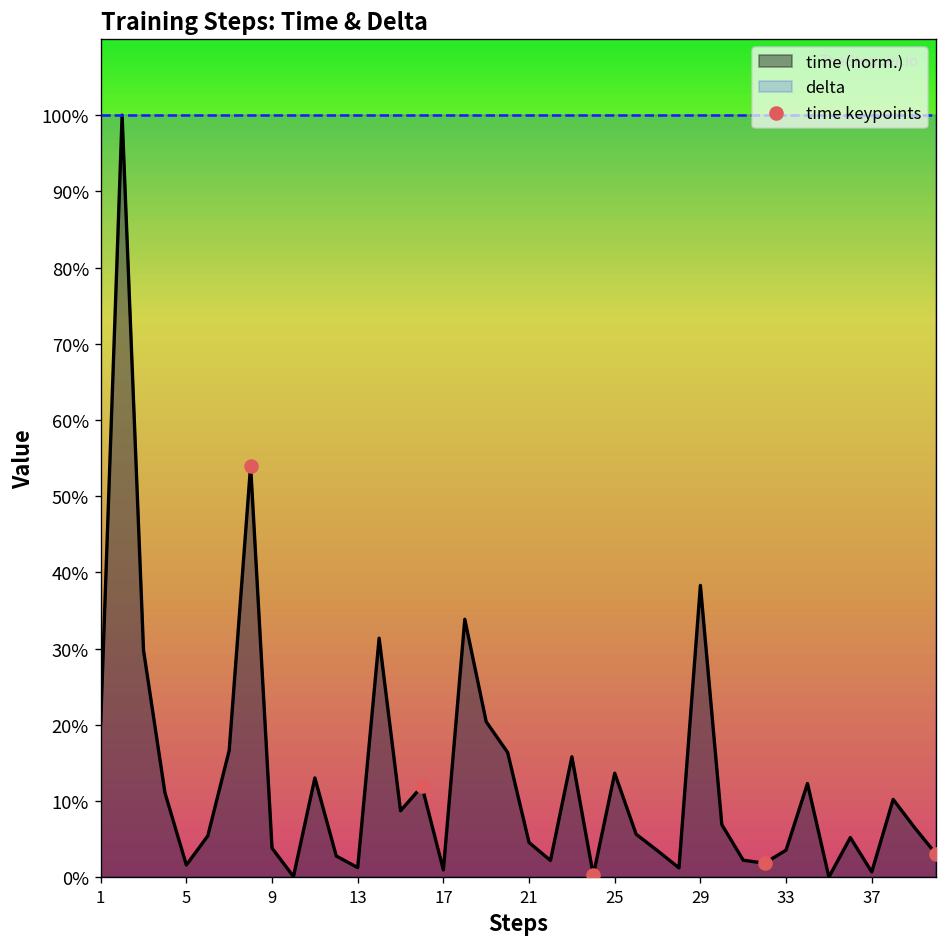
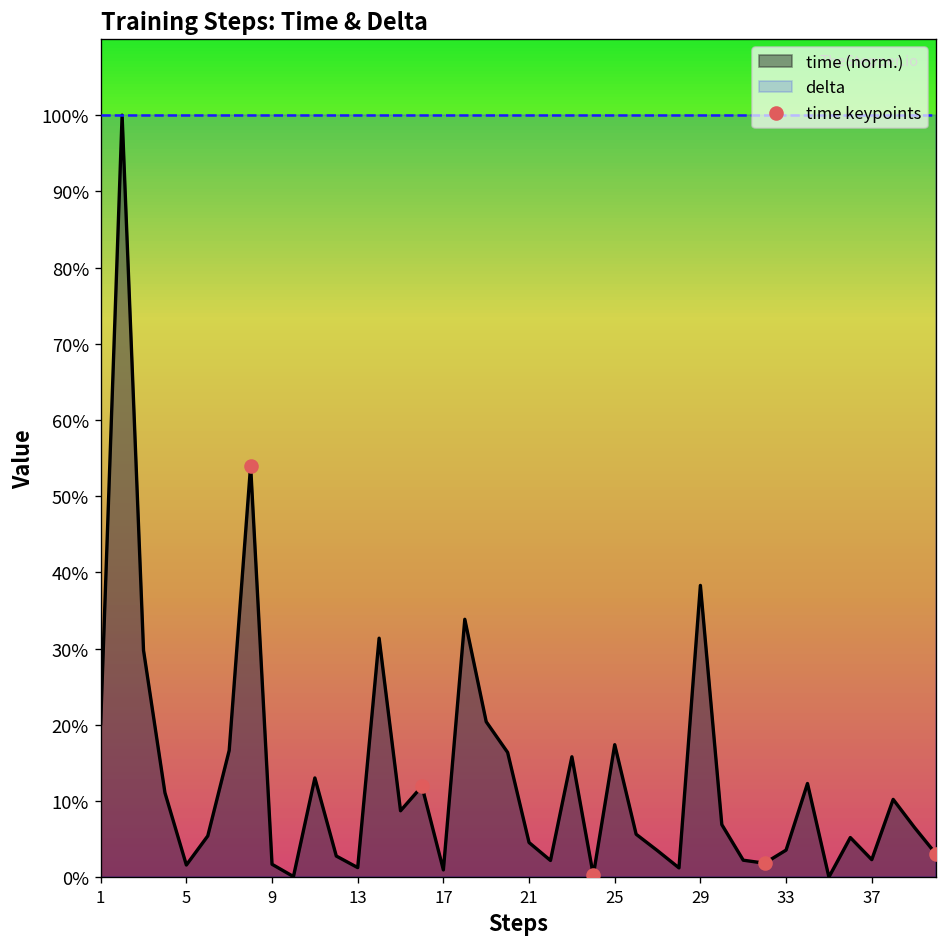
time (norm.), 9: 4% -> 2%
time (norm.), 25: 14% -> 17%
time (norm.), 37: 1% -> 2%
